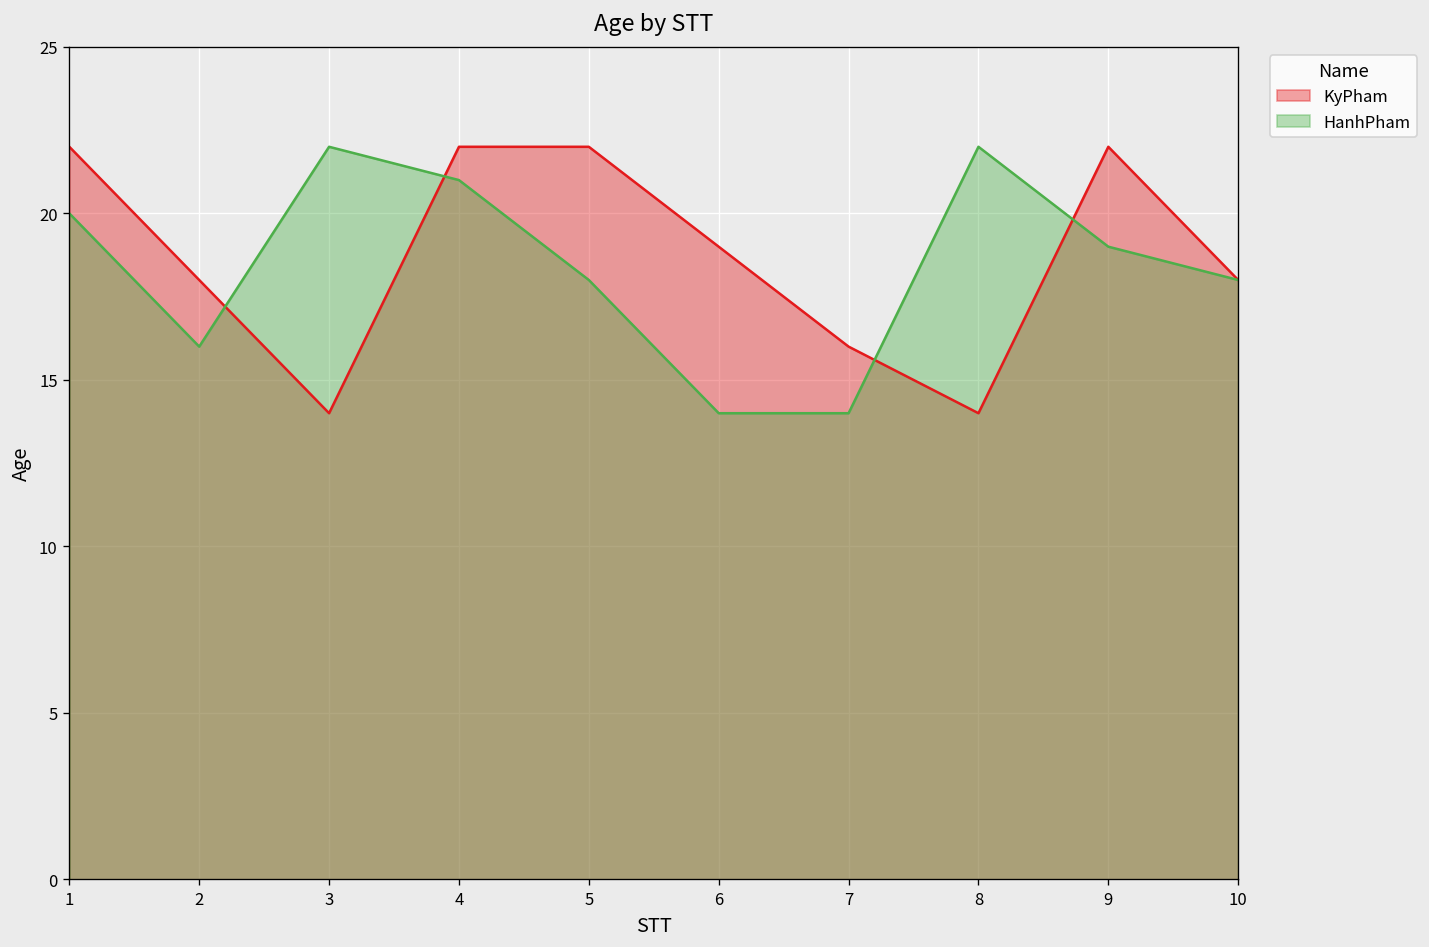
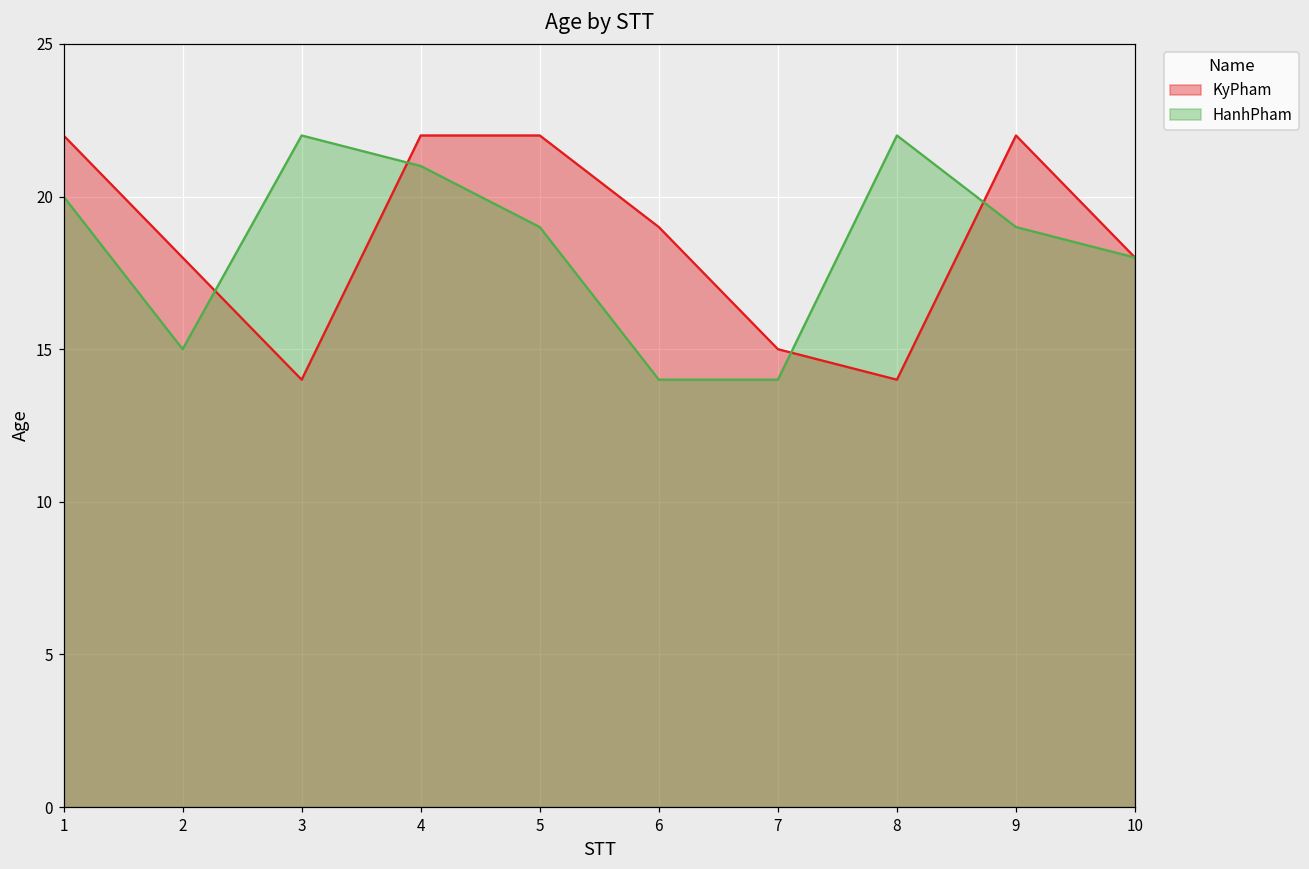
HanhPham, 2: 16 -> 15
HanhPham, 5: 18 -> 19
KyPham, 7: 16 -> 15
